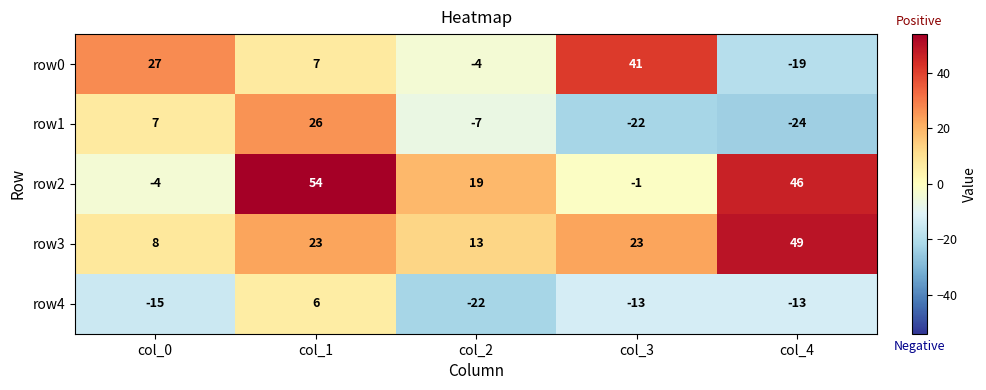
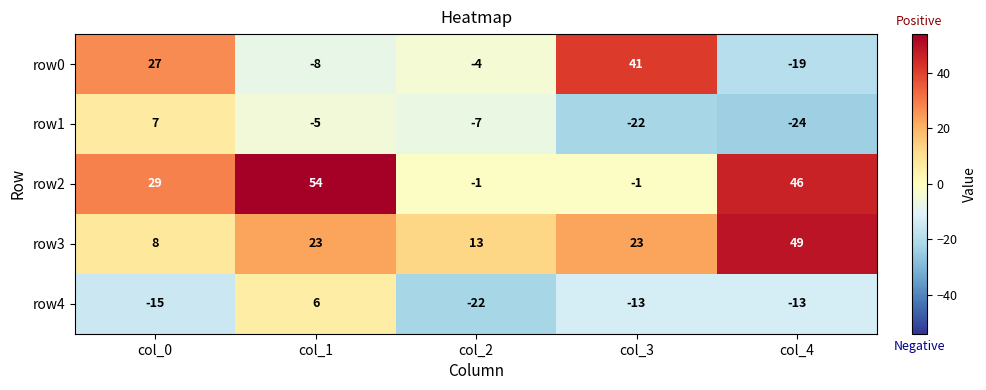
row0, col_1: 7 -> -8
row1, col_1: 26 -> -5
row2, col_0: -4 -> 29
row2, col_2: 19 -> -1
